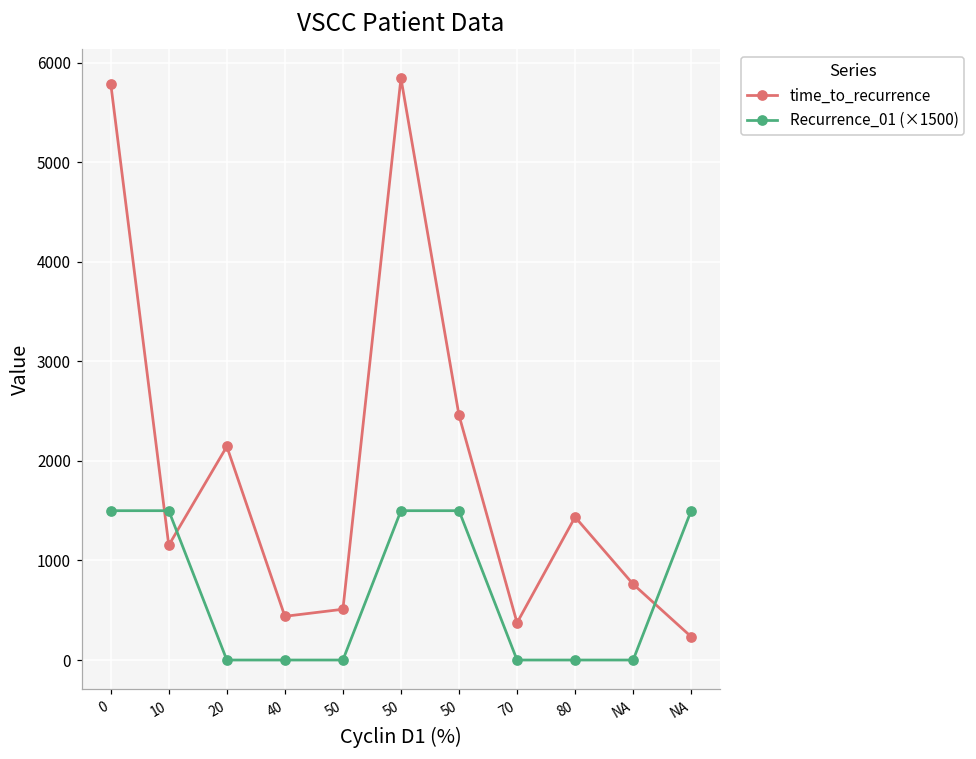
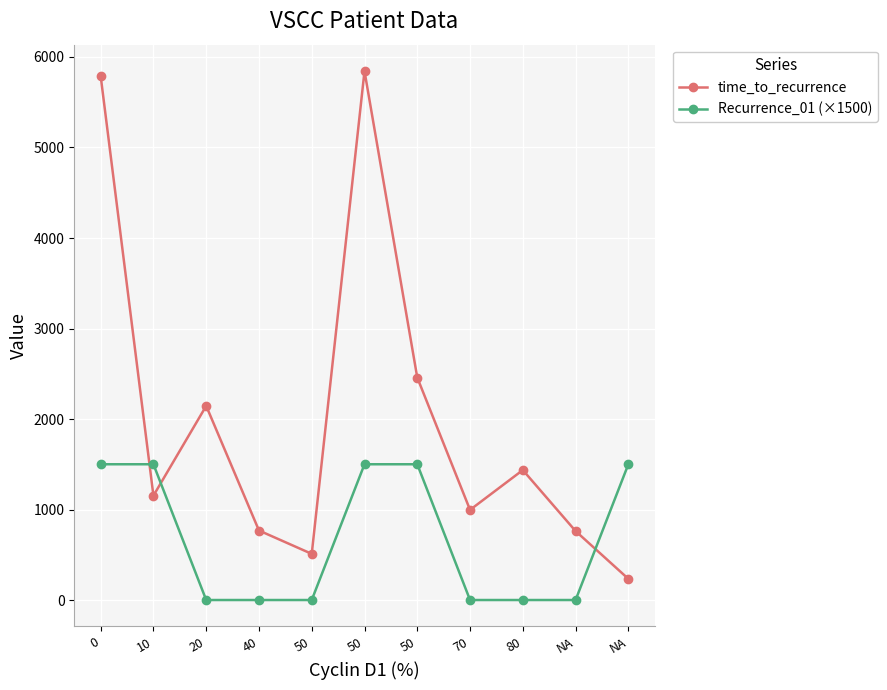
time_to_recurrence, 40: 400 -> 800
time_to_recurrence, 70: 400 -> 1000
